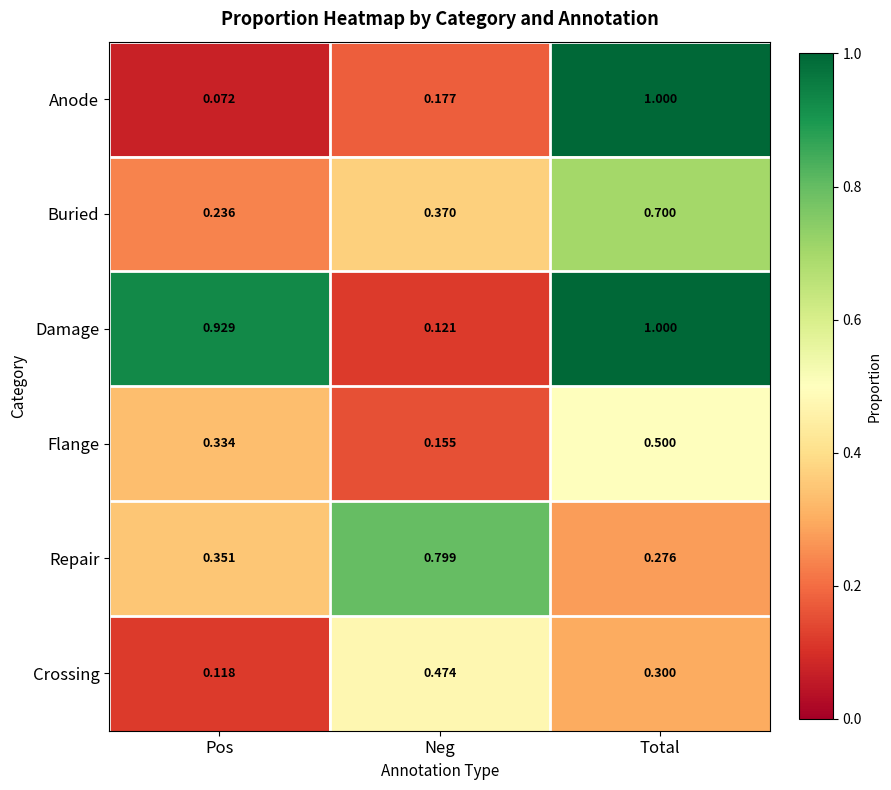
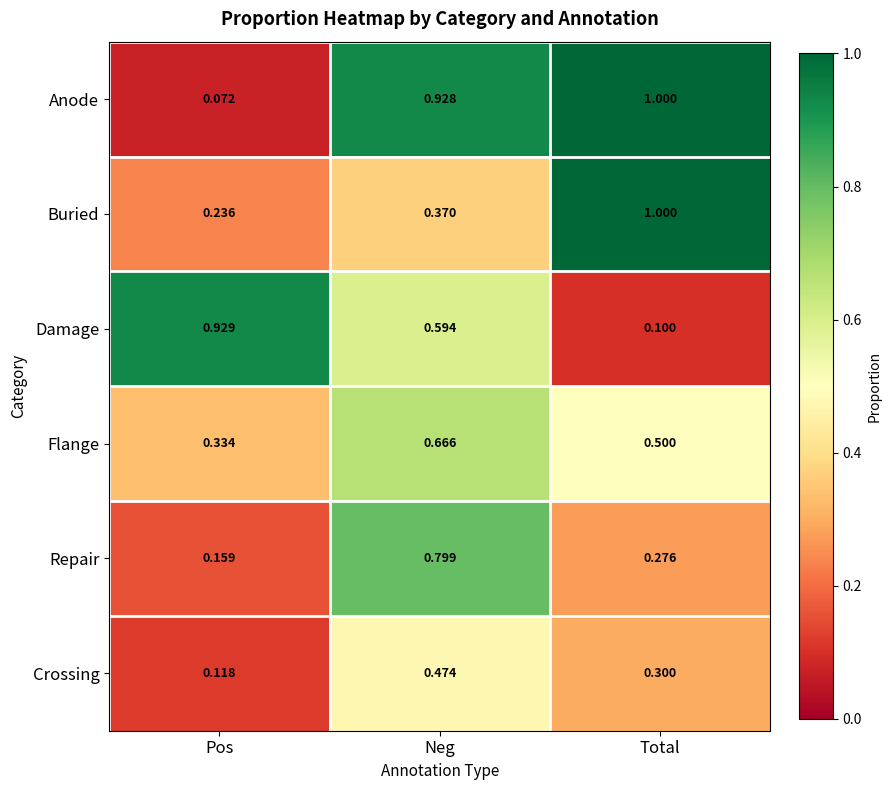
Anode, Neg: 0.177 -> 0.928
Buried, Total: 0.700 -> 1.000
Damage, Neg: 0.121 -> 0.594
Damage, Total: 1.000 -> 0.100
Flange, Neg: 0.155 -> 0.666
Repair, Pos: 0.351 -> 0.159
